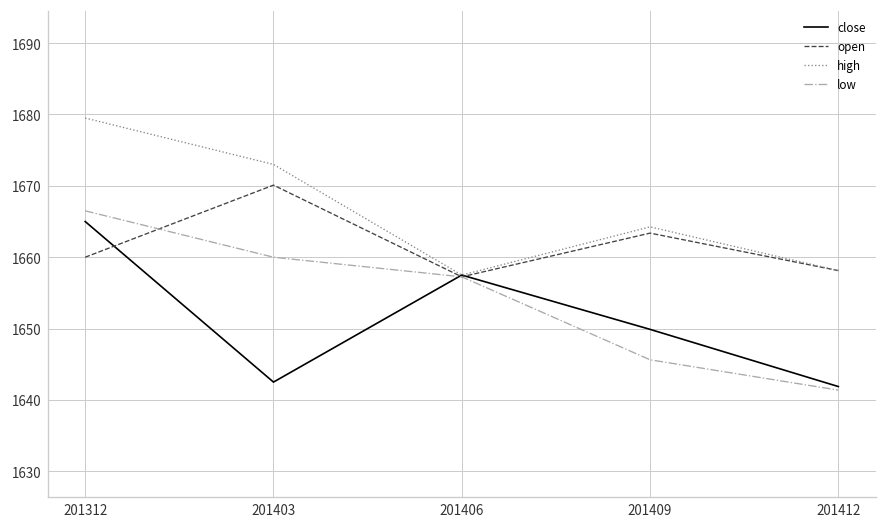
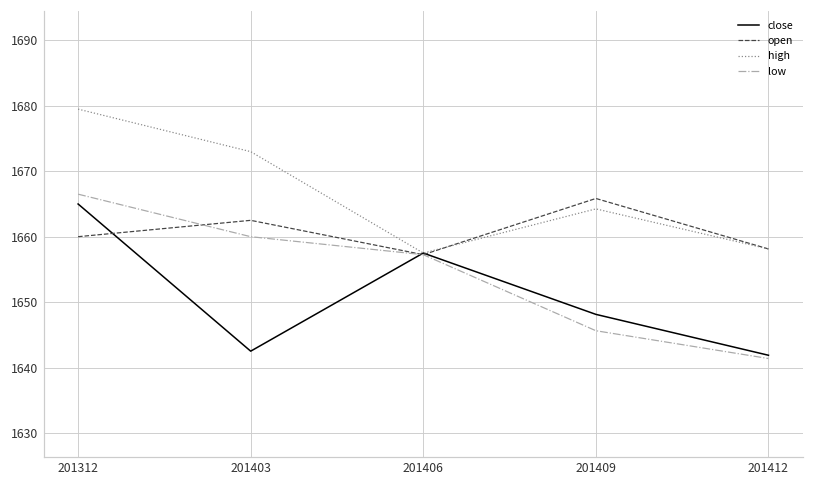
open, 201403: 1670 -> 1663
close, 201409: 1650 -> 1648
open, 201409: 1663 -> 1666
